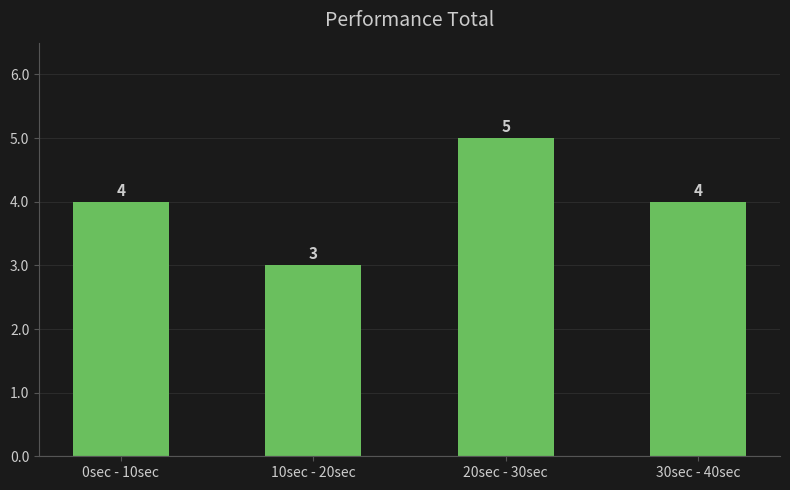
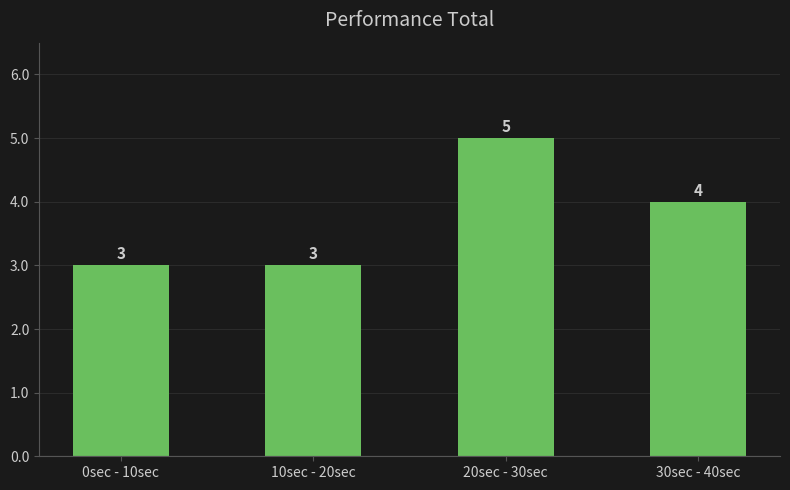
0sec - 10sec: 4 -> 3
